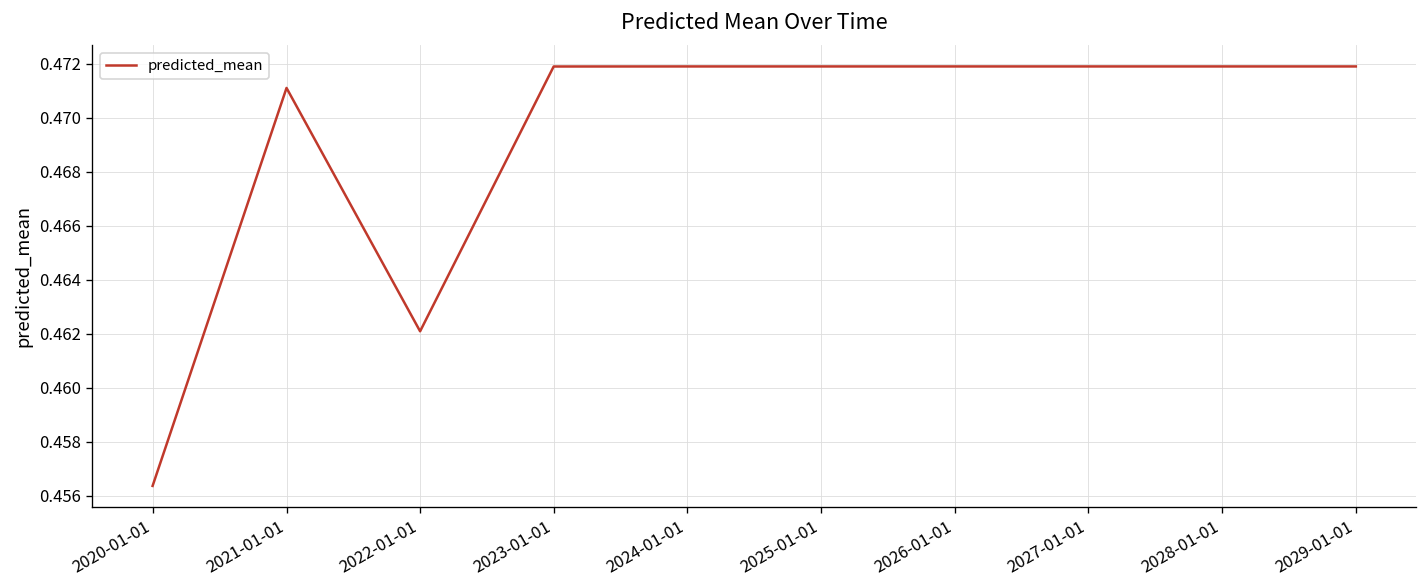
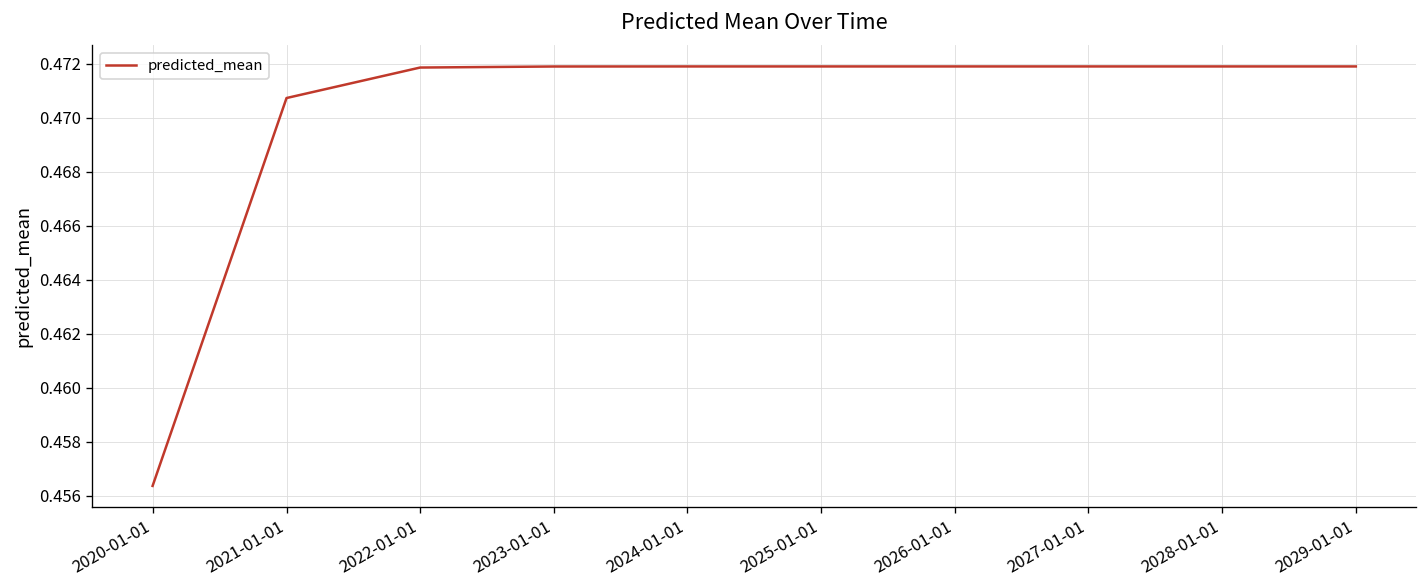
2021-01-01: 0.4711 -> 0.4707
2022-01-01: 0.4621 -> 0.4719
